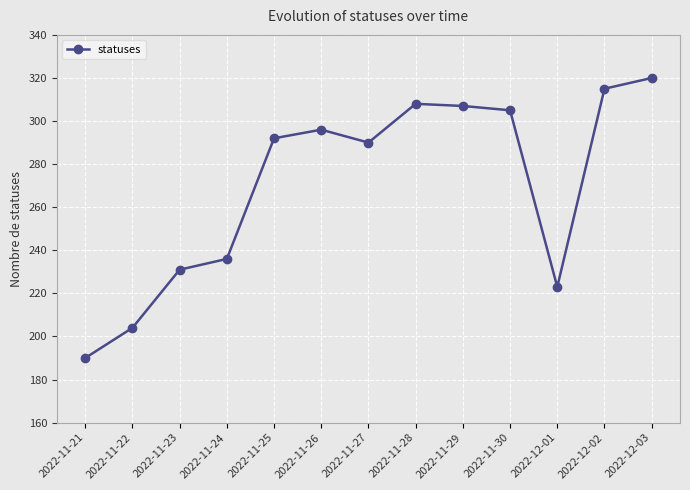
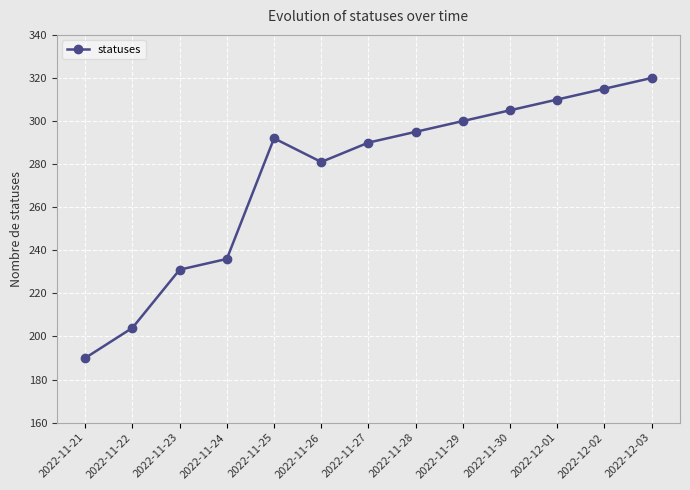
2022-11-26: 296 -> 281
2022-11-28: 308 -> 295
2022-11-29: 307 -> 300
2022-12-01: 223 -> 310
